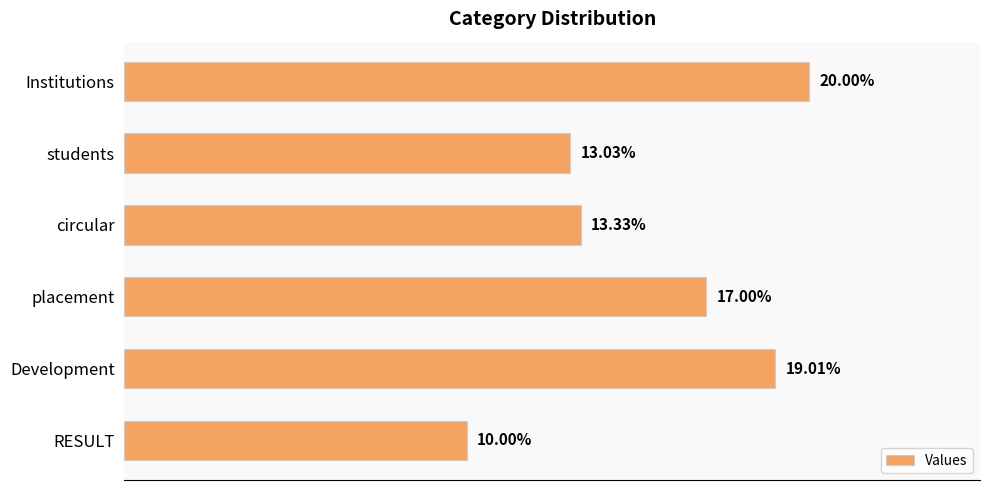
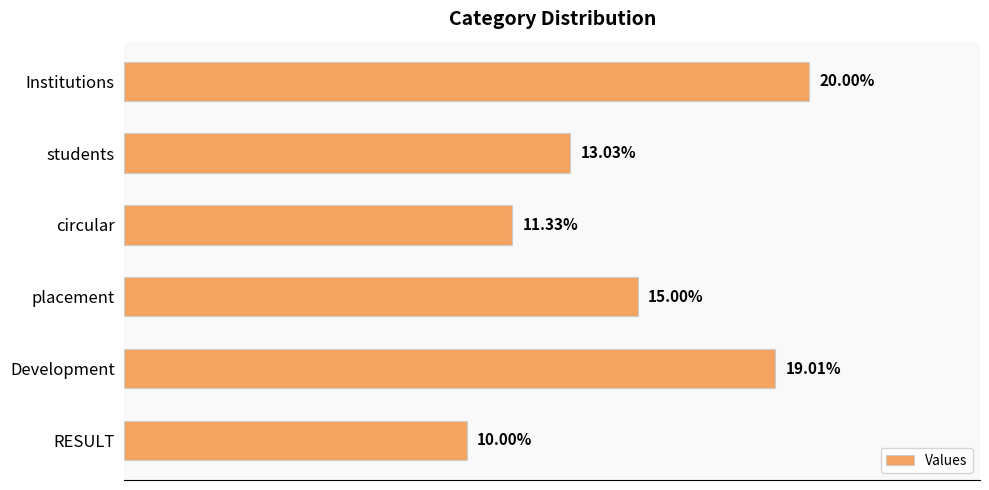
circular: 13.33% -> 11.33%
placement: 17.00% -> 15.00%
